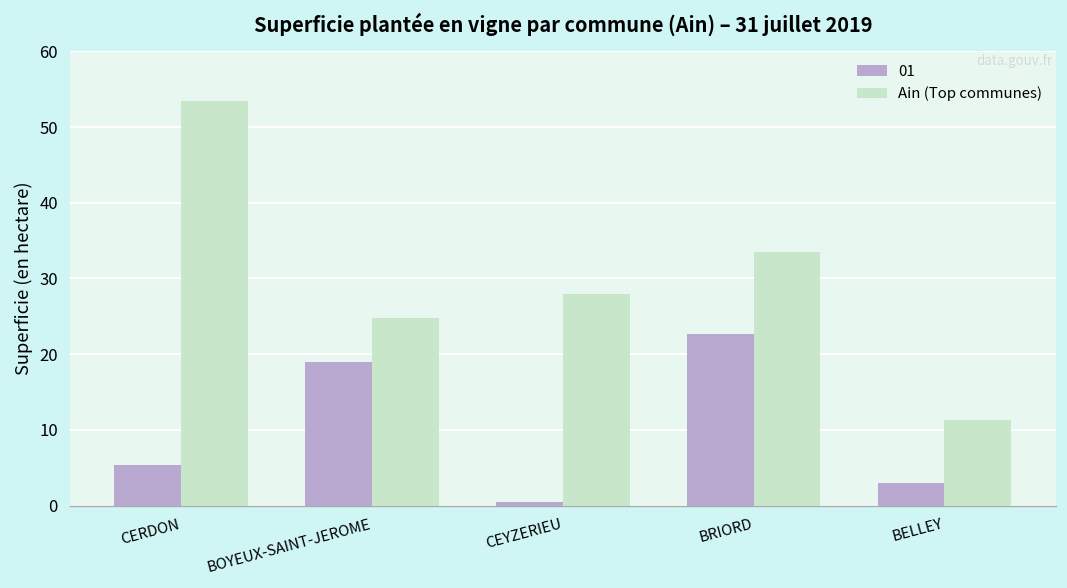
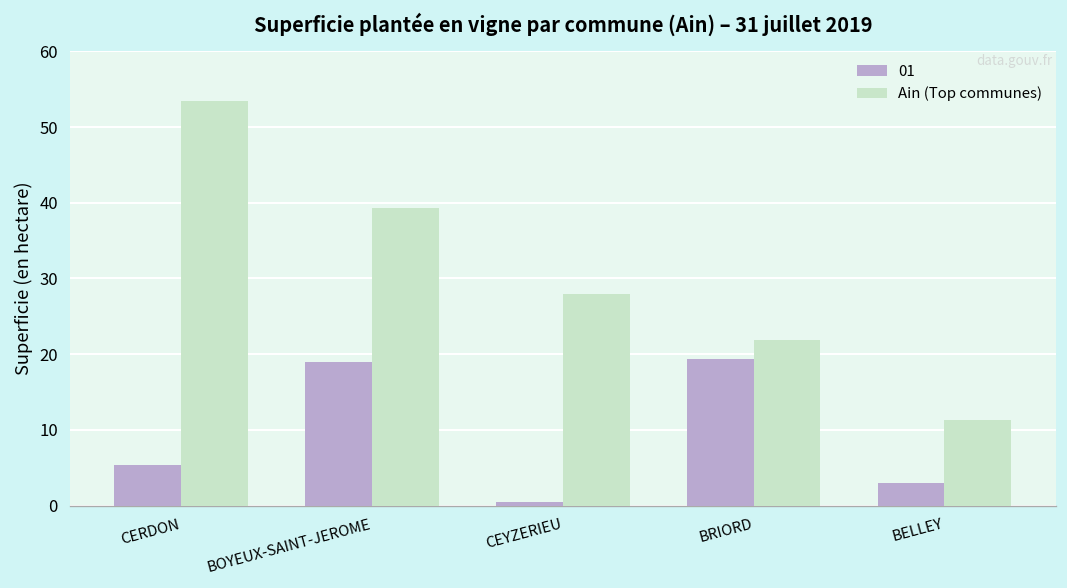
Ain (Top communes), BOYEUX-SAINT-JEROME: 25 -> 39
01, BRIORD: 23 -> 19
Ain (Top communes), BRIORD: 33 -> 22
